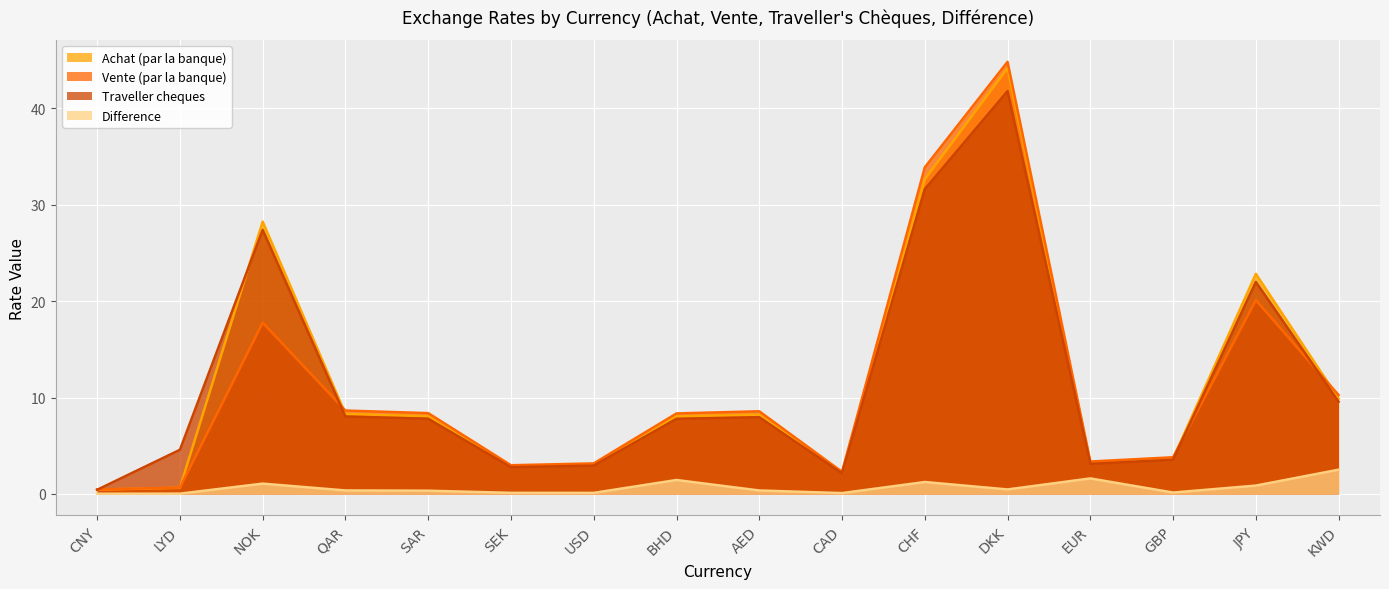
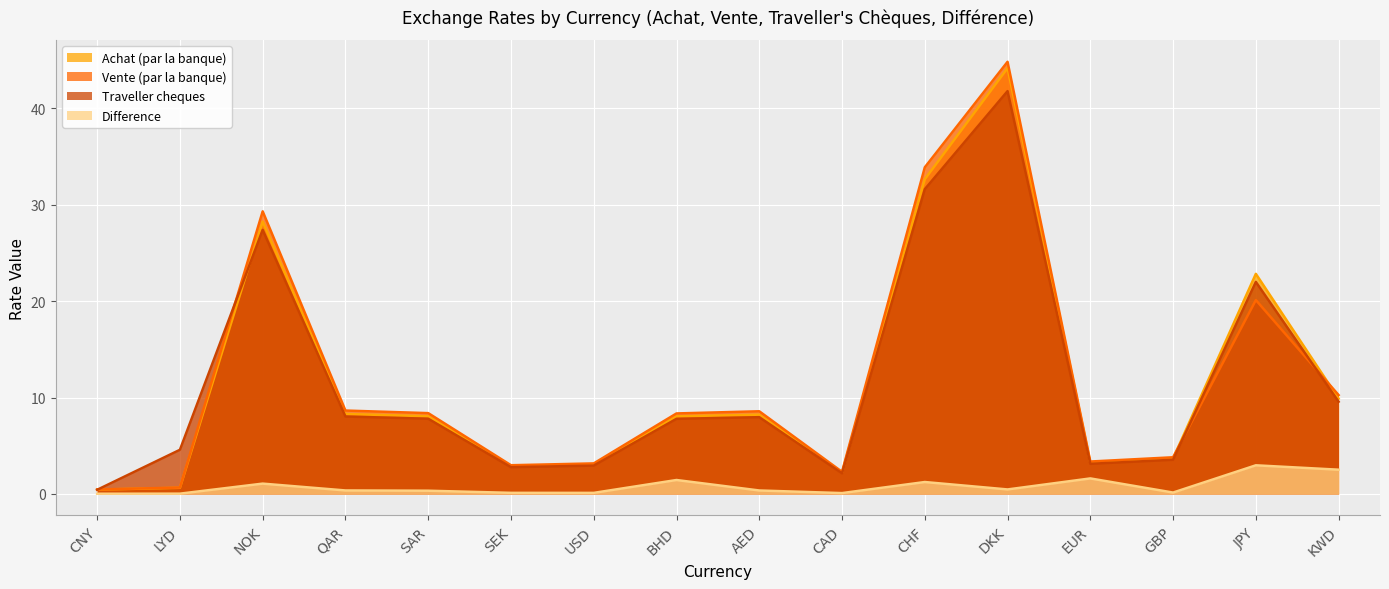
Vente (par la banque), NOK: 18 -> 29
Difference, JPY: 1 -> 3
